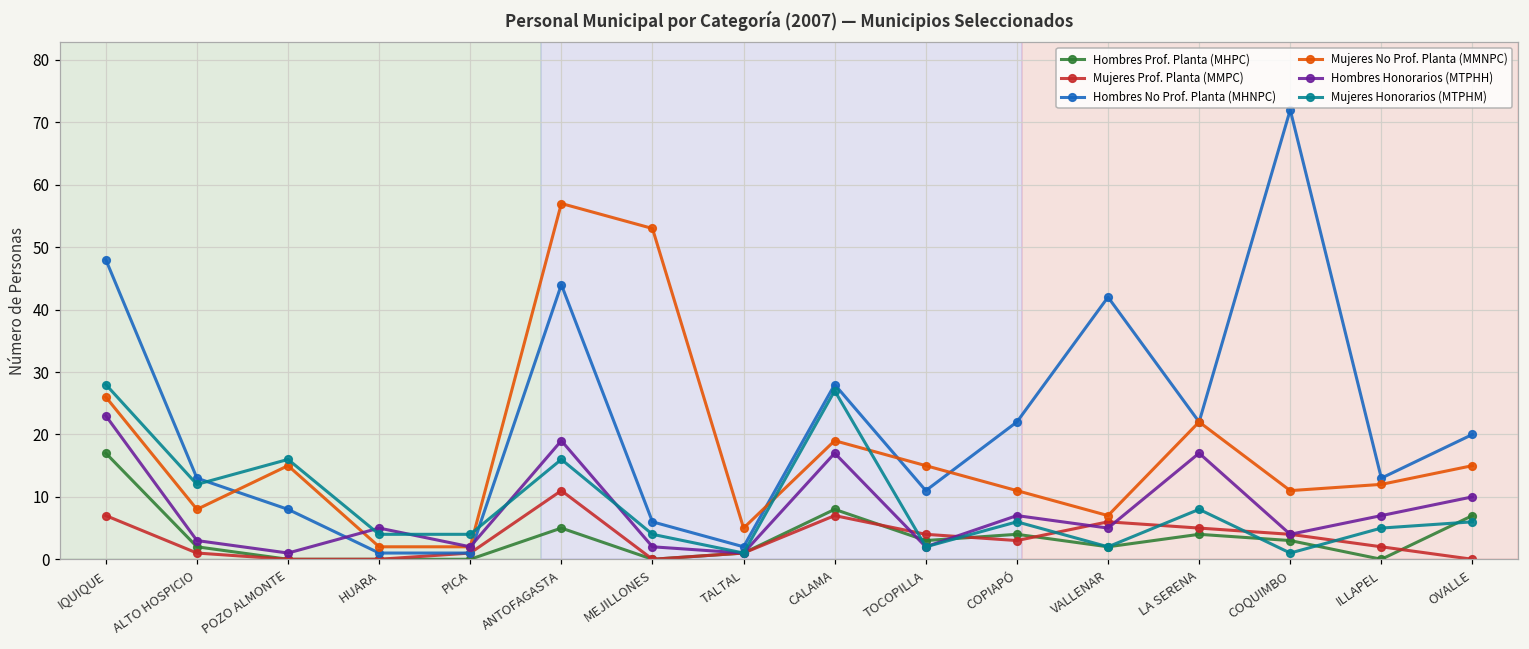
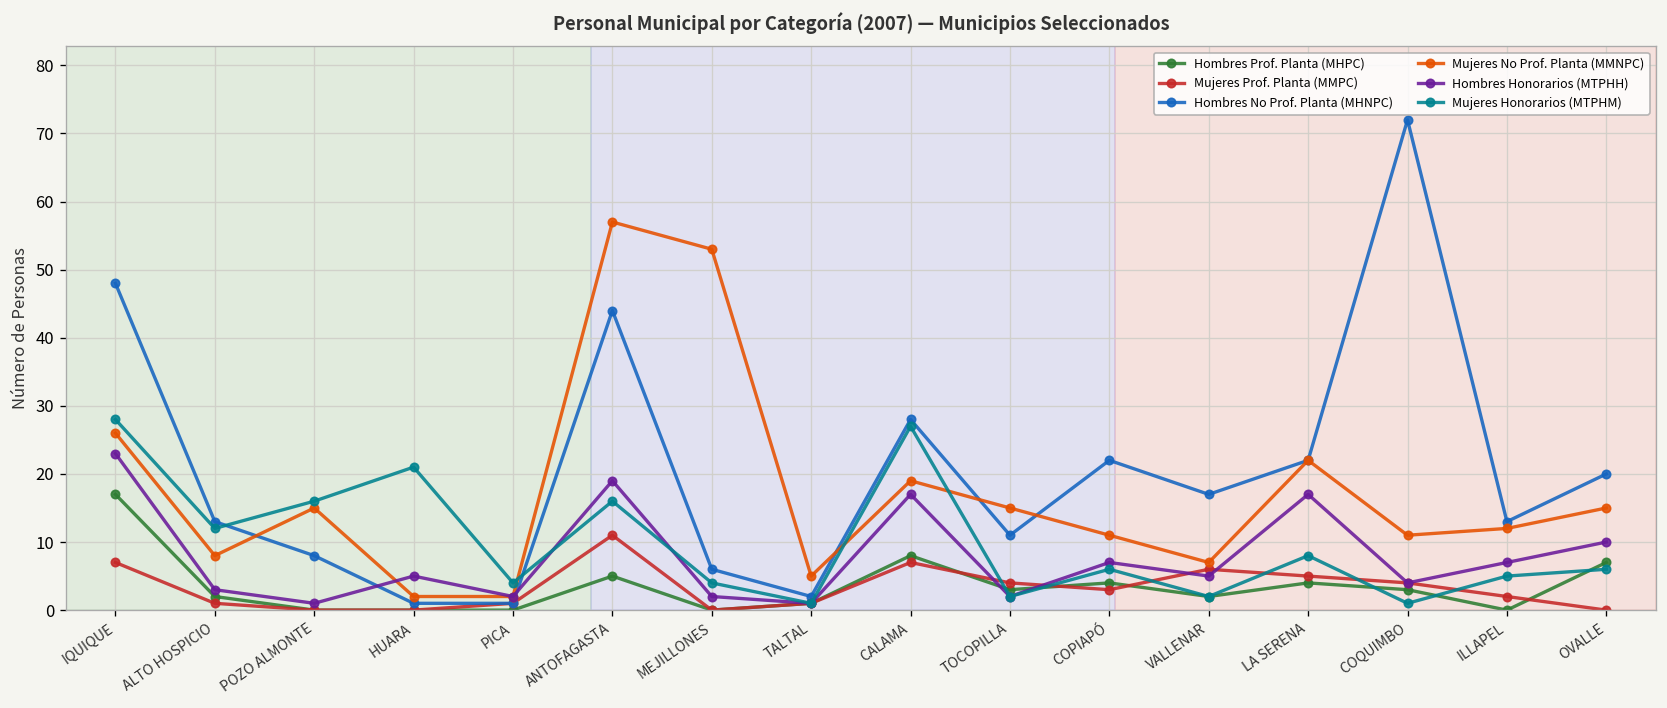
Mujeres Honorarios (MTPHM), HUARA: 4 -> 21
Hombres No Prof. Planta (MHNPC), VALLENAR: 42 -> 17
